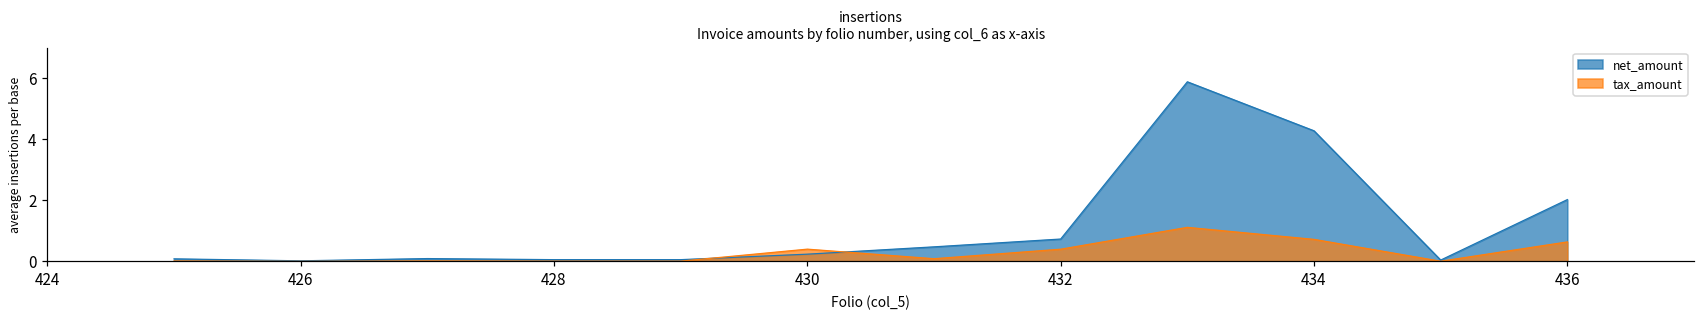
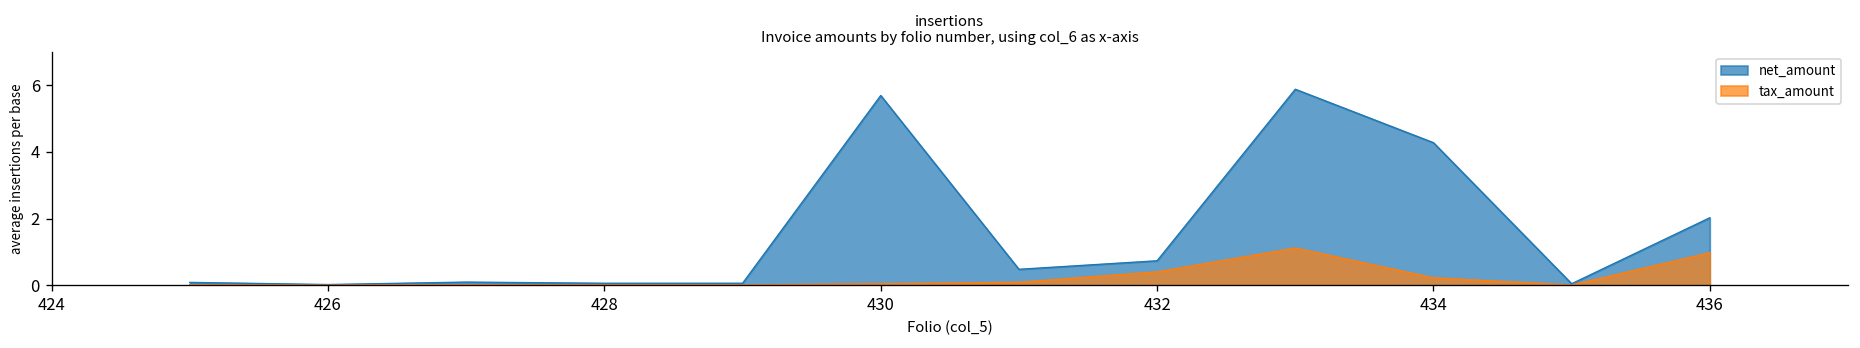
net_amount, 430: 0.2 -> 5.7
tax_amount, 430: 0.4 -> 0.0
tax_amount, 434: 0.7 -> 0.2
tax_amount, 436: 0.6 -> 1.0
